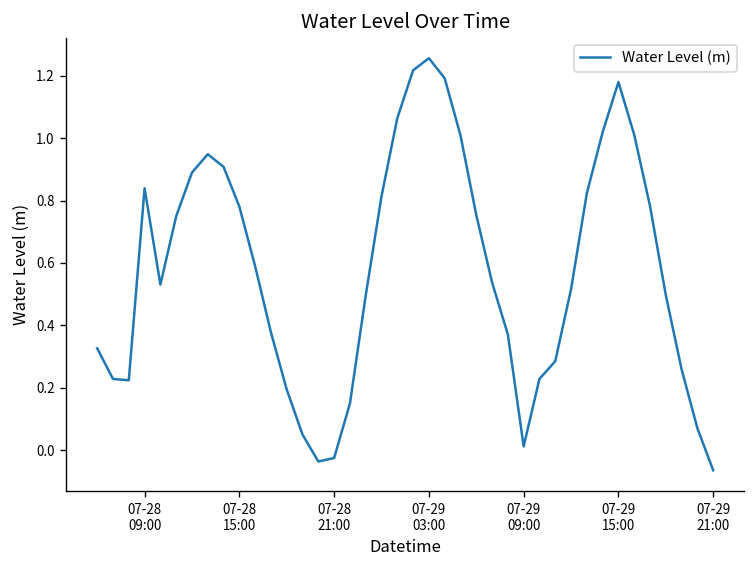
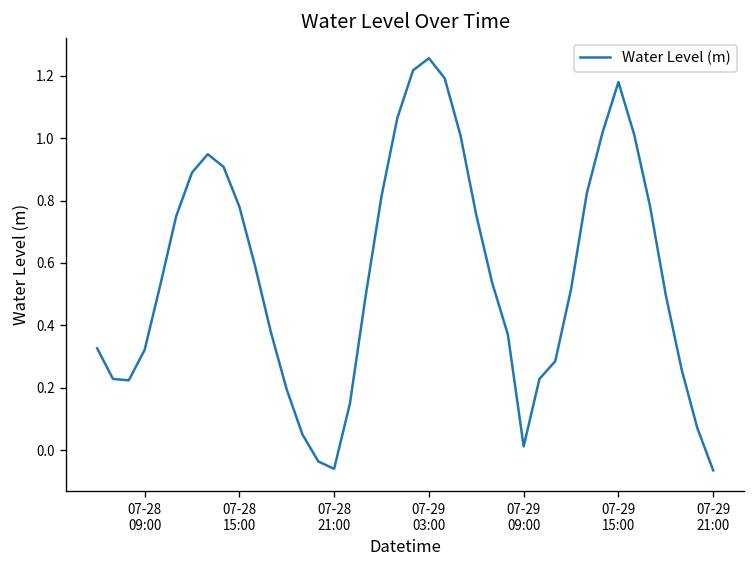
07-28 09:00: 0.84 -> 0.32
07-28 21:00: -0.03 -> -0.06
